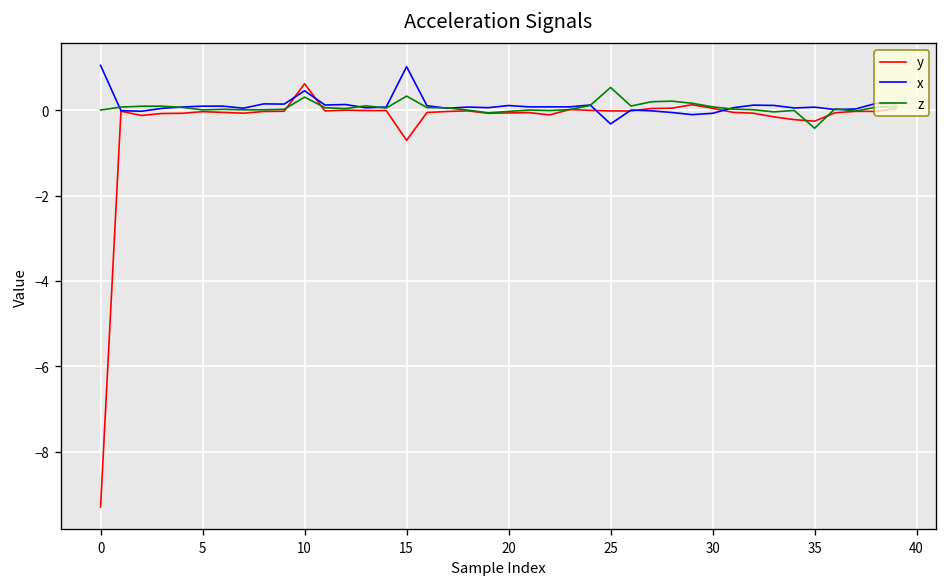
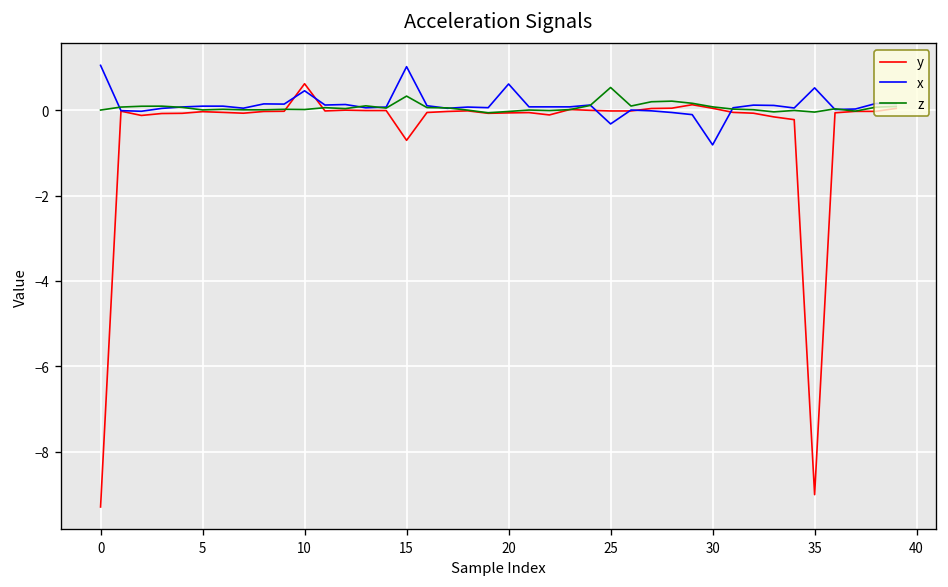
z, 10: 0.3 -> 0.0
x, 20: 0.1 -> 0.6
x, 30: -0.1 -> -0.8
y, 35: -0.3 -> -9.0
x, 35: 0.1 -> 0.5
z, 35: -0.4 -> 0.0
